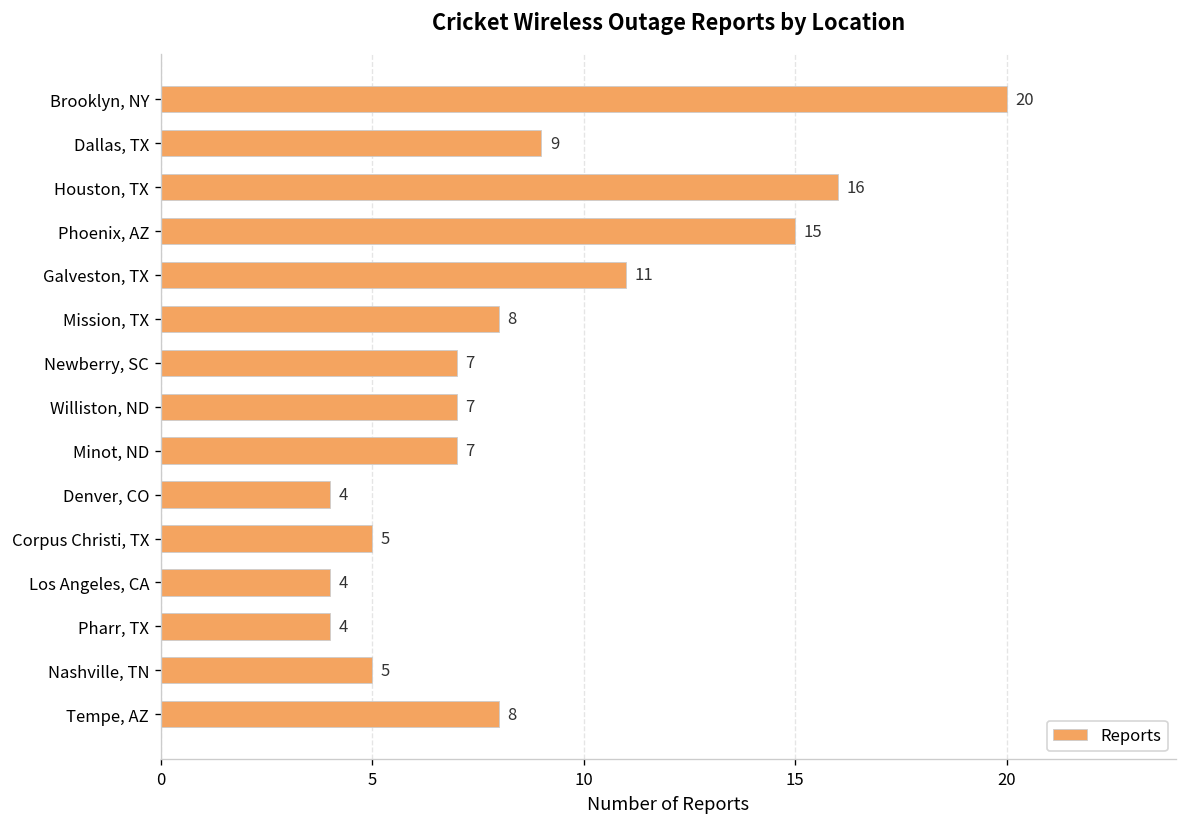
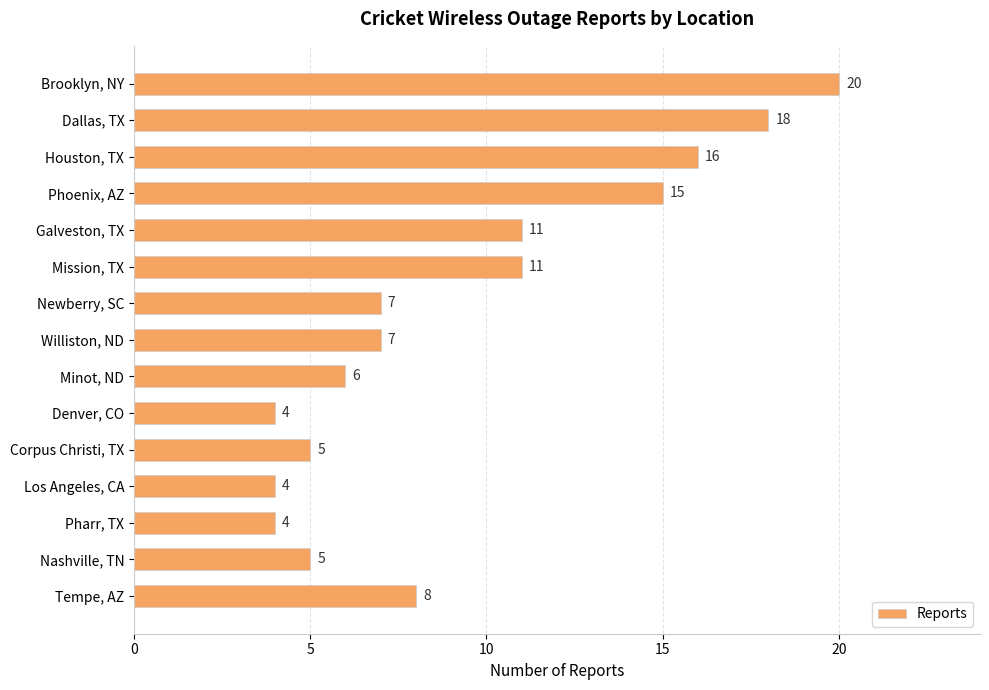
Dallas, TX: 9 -> 18
Mission, TX: 8 -> 11
Minot, ND: 7 -> 6
